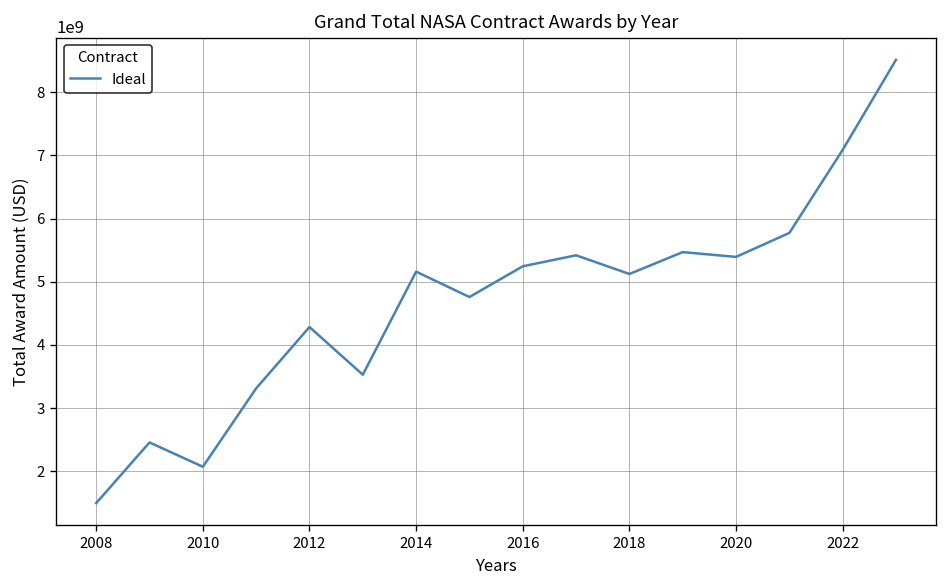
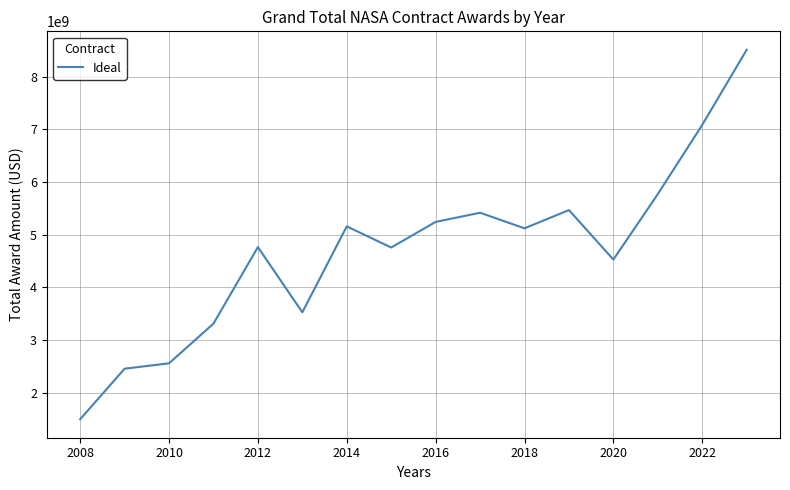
2010: 2100000000 -> 2600000000
2012: 4300000000 -> 4800000000
2020: 5400000000 -> 4500000000
